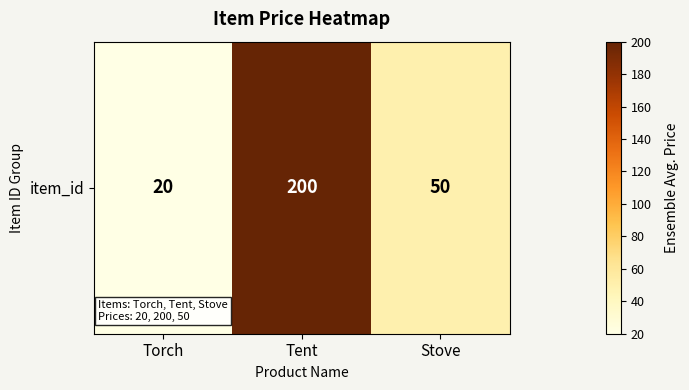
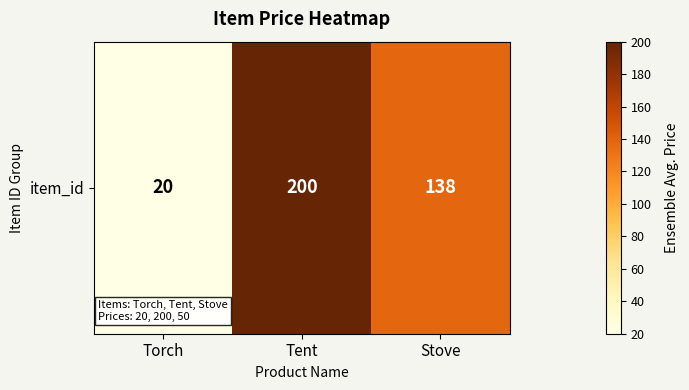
item_id, Stove: 50 -> 138
